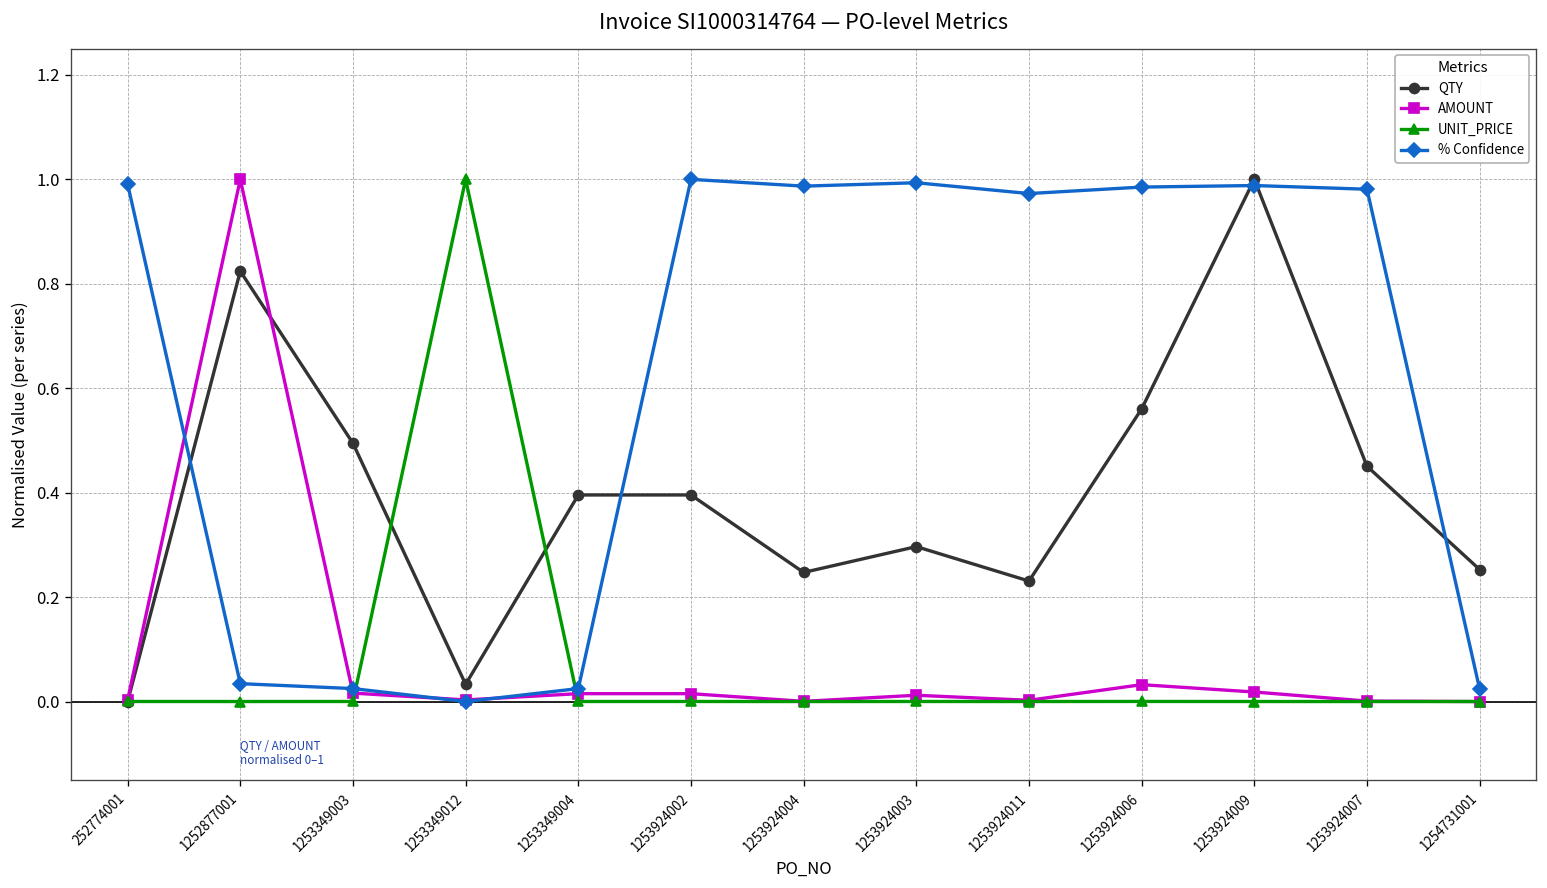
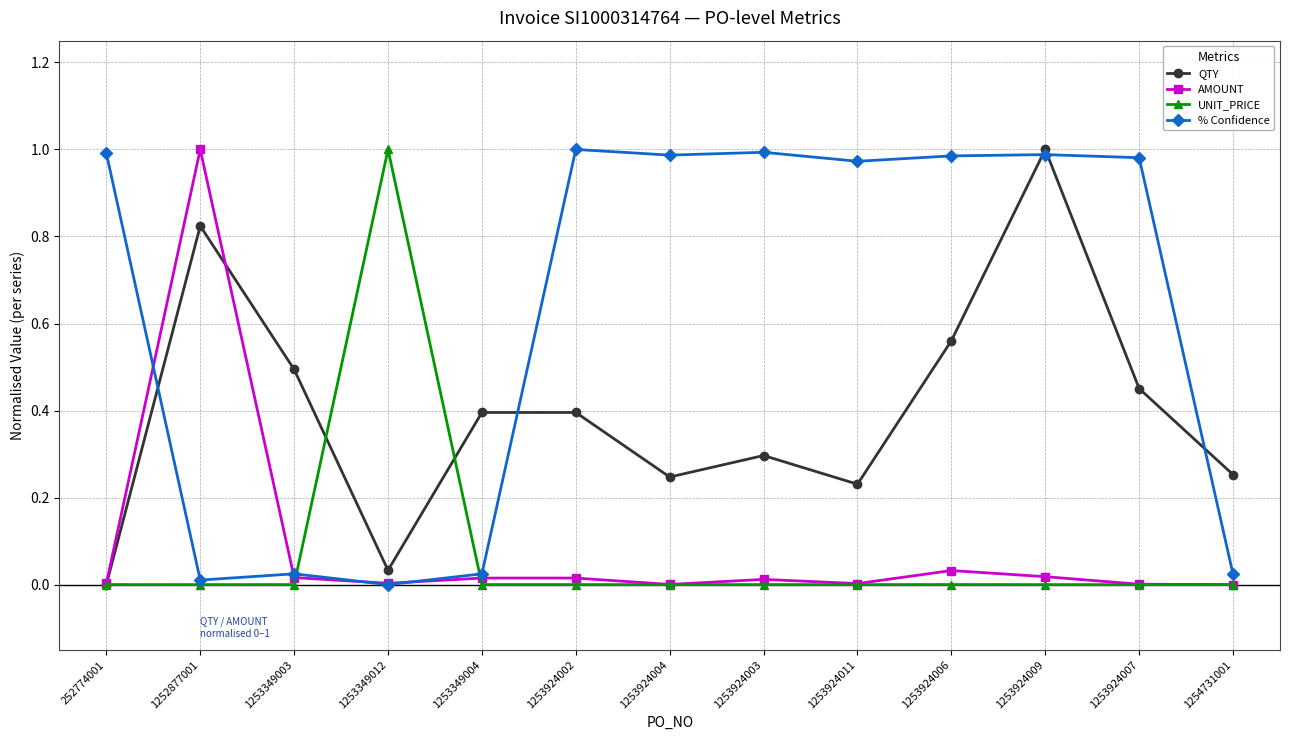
% Confidence, 1252877001: 0.03 -> 0.01
